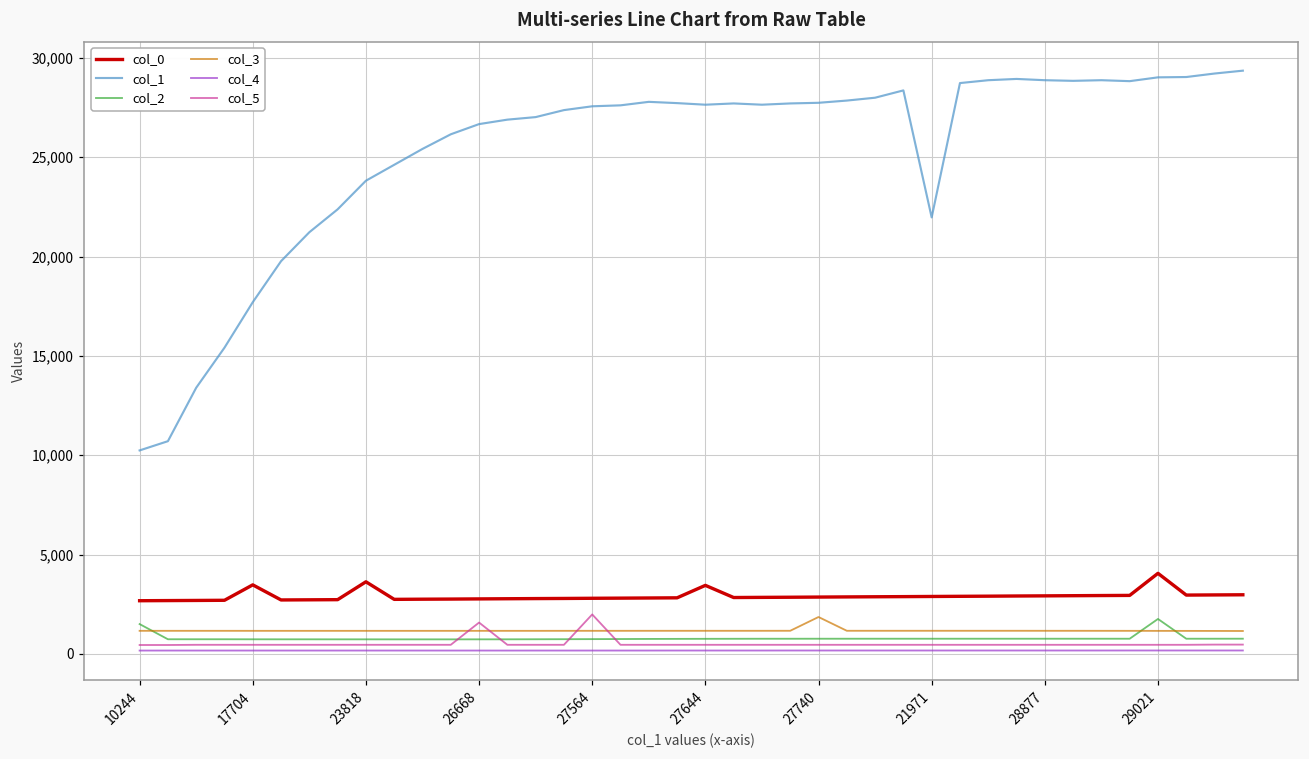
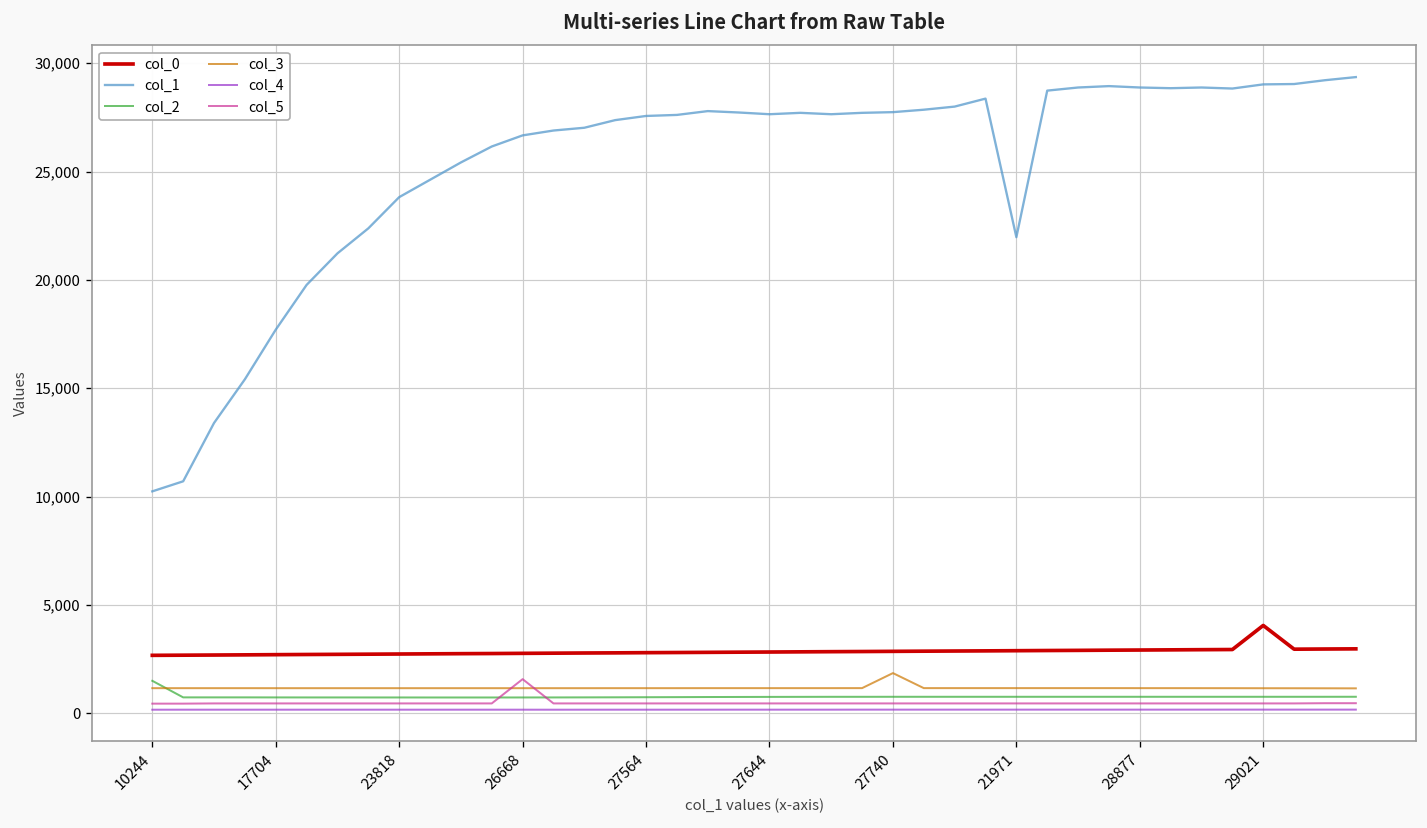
col_0, 17704: 3,500 -> 2,700
col_0, 23818: 3,600 -> 2,700
col_5, 27564: 2,000 -> 500
col_0, 27644: 3,500 -> 2,800
col_2, 29021: 1,800 -> 800
